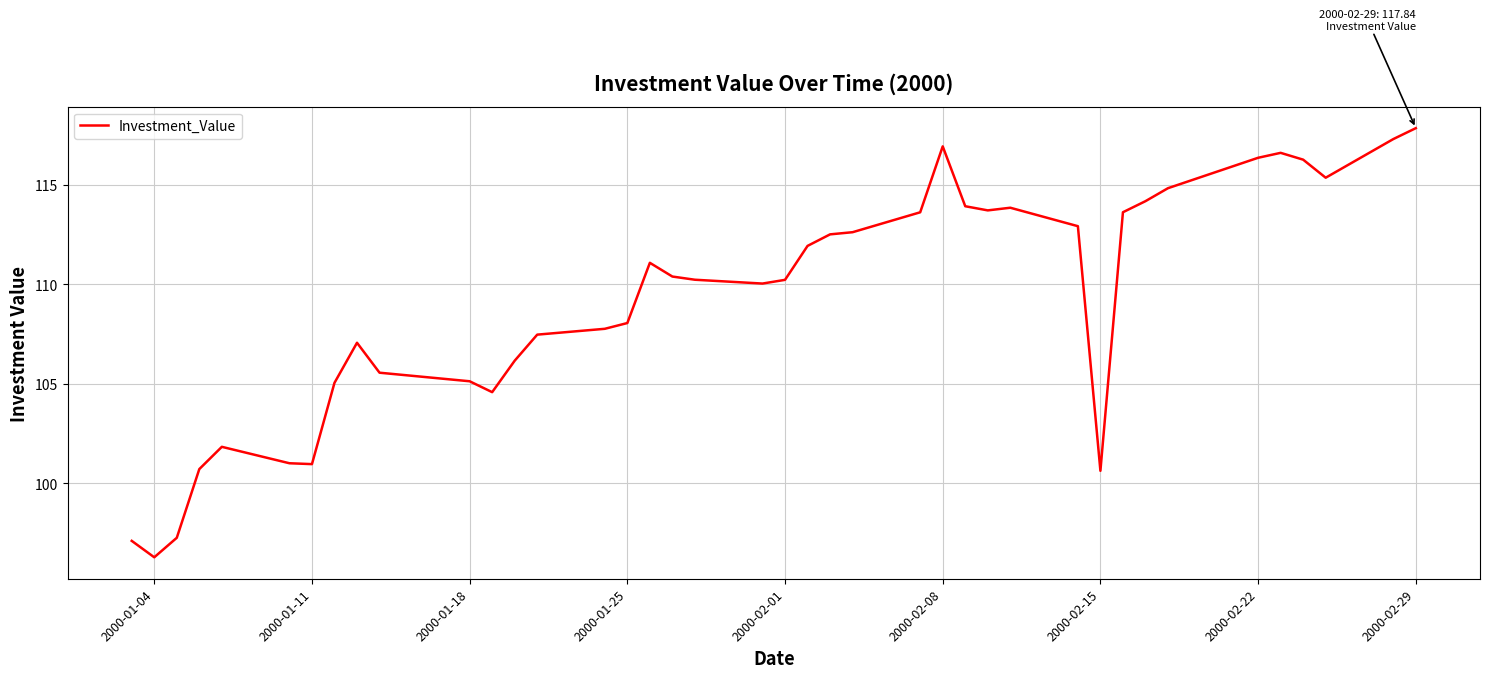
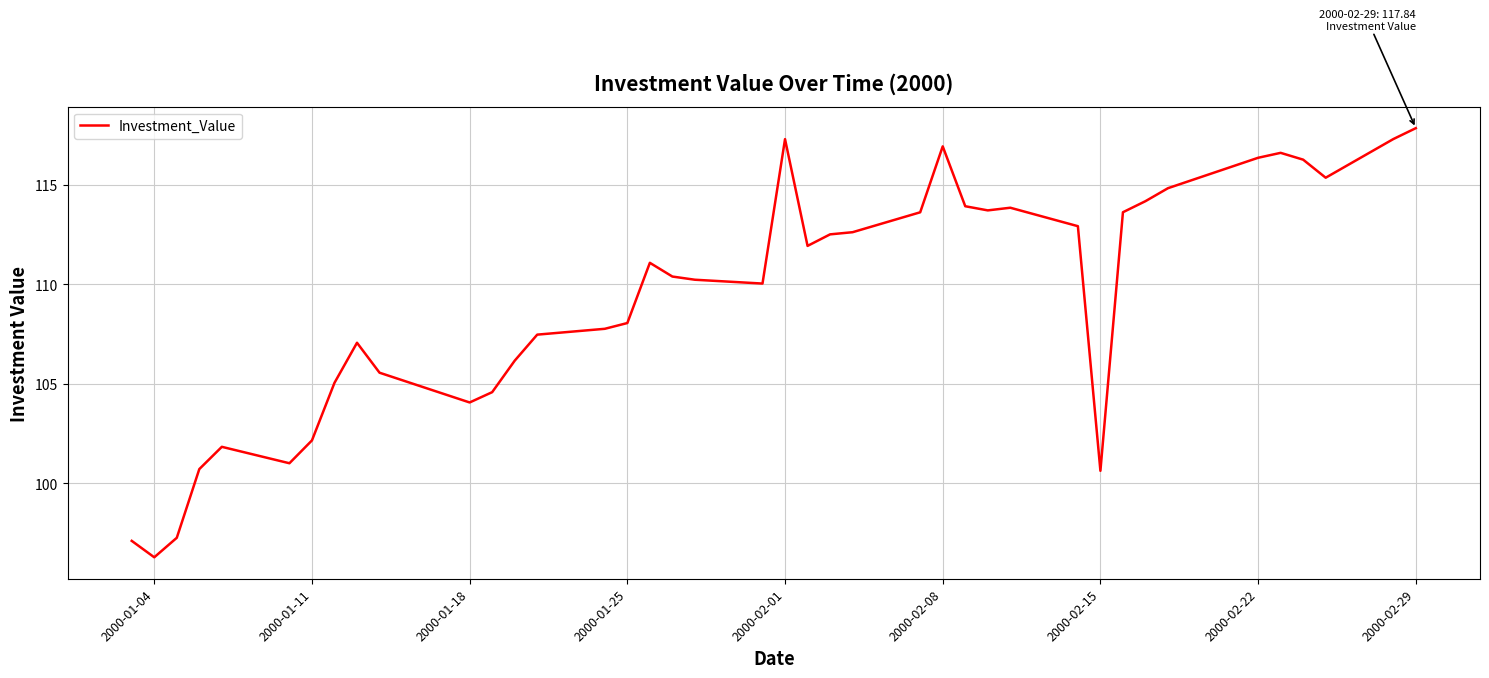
2000-01-11: 101.0 -> 102.1
2000-01-18: 105.1 -> 104.1
2000-02-01: 110.2 -> 117.3
